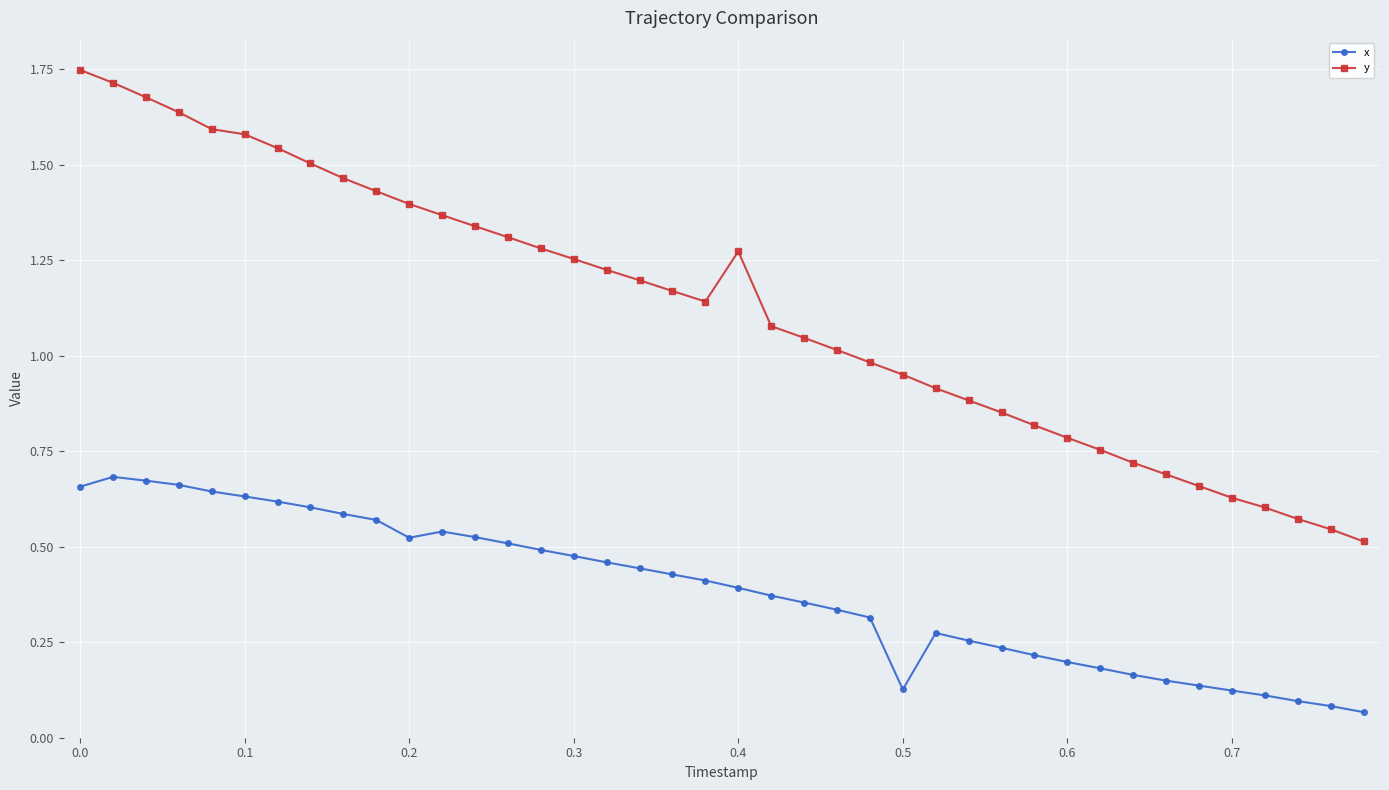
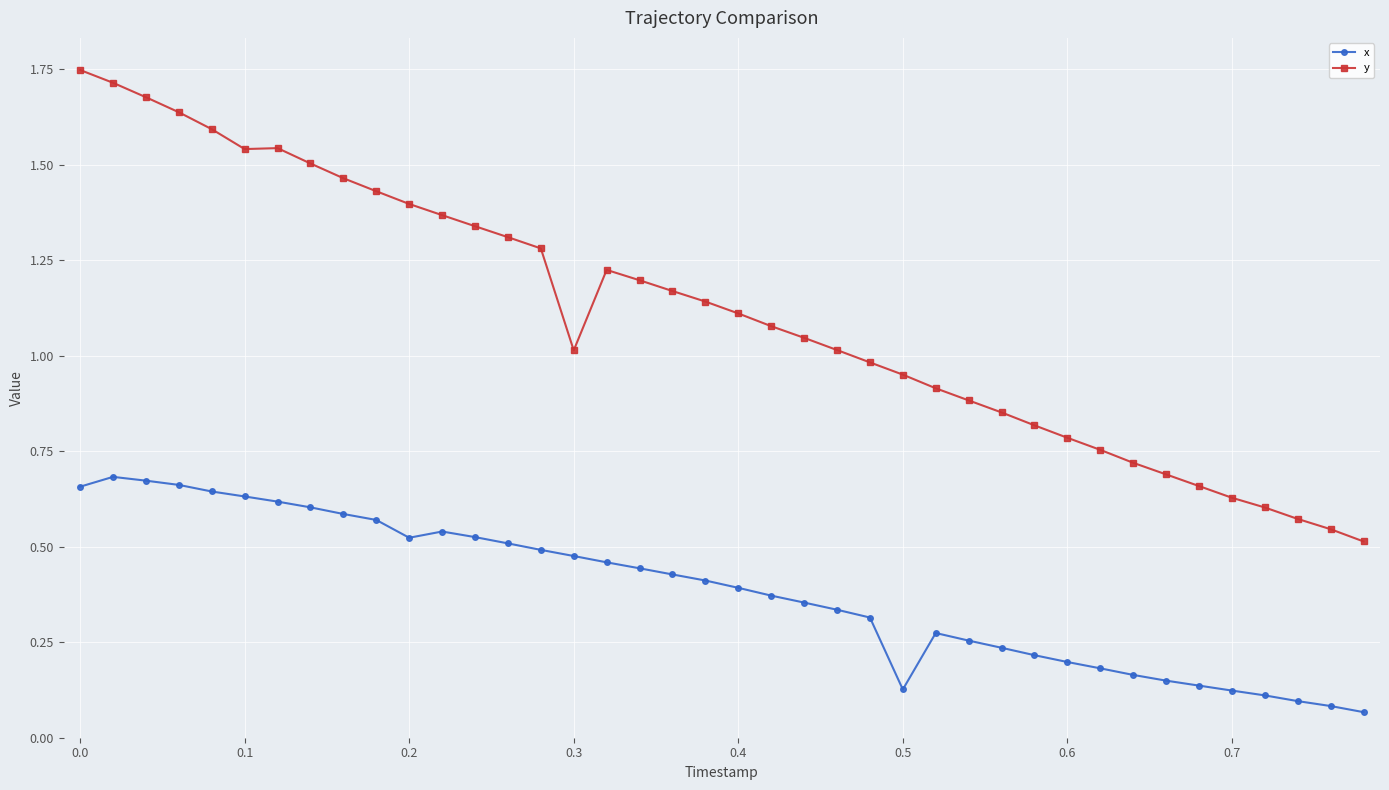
y, 0.1: 1.58 -> 1.54
y, 0.3: 1.25 -> 1.01
y, 0.4: 1.27 -> 1.11
